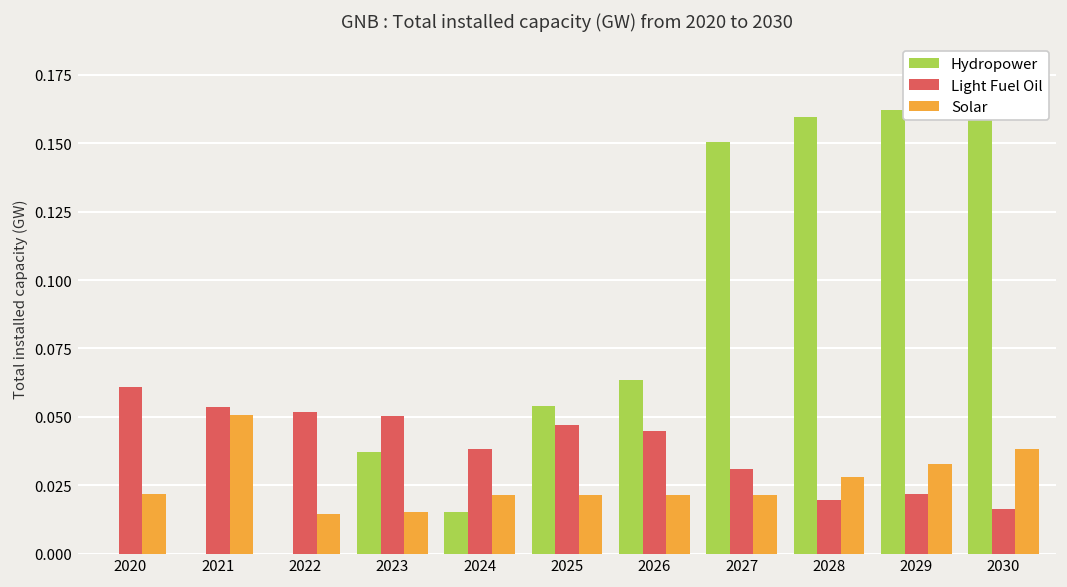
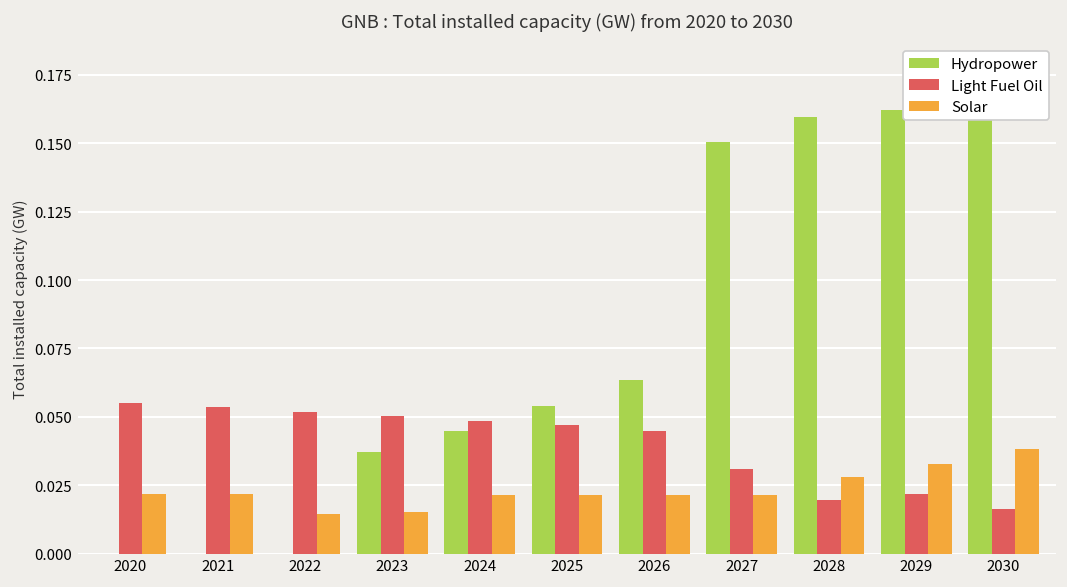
Light Fuel Oil, 2020: 0.061 -> 0.055
Solar, 2021: 0.051 -> 0.022
Hydropower, 2024: 0.015 -> 0.045
Light Fuel Oil, 2024: 0.038 -> 0.049
